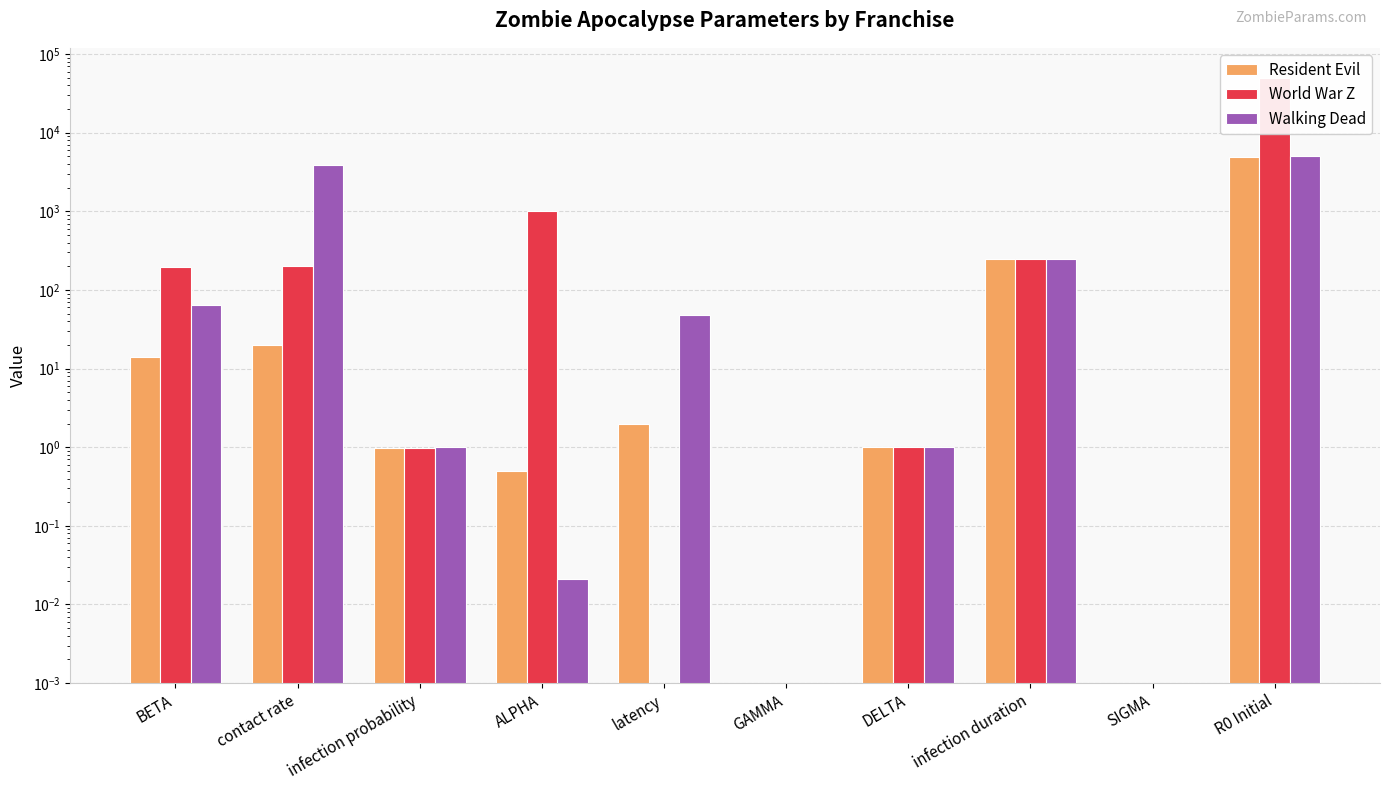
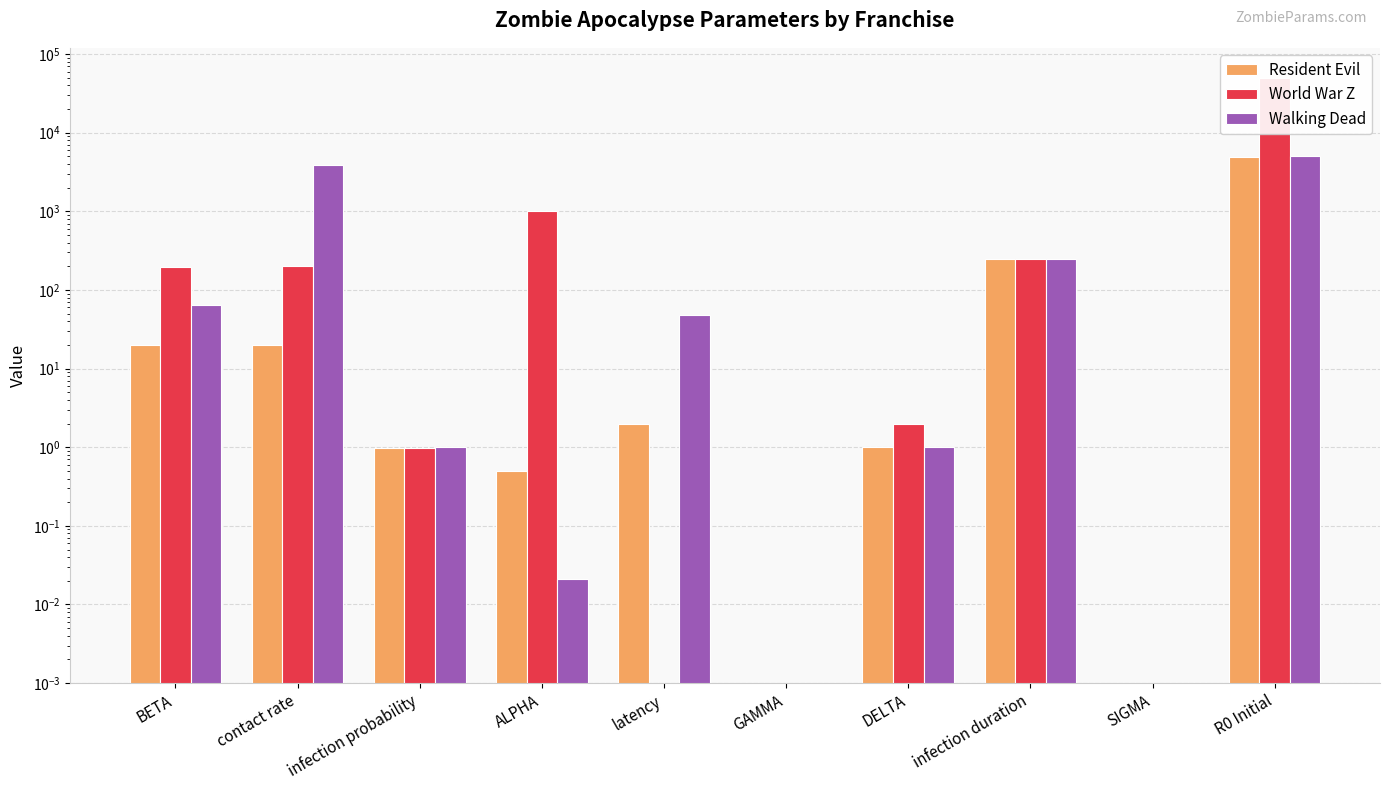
Resident Evil, BETA: 14 -> 20
World War Z, DELTA: 1 -> 2
